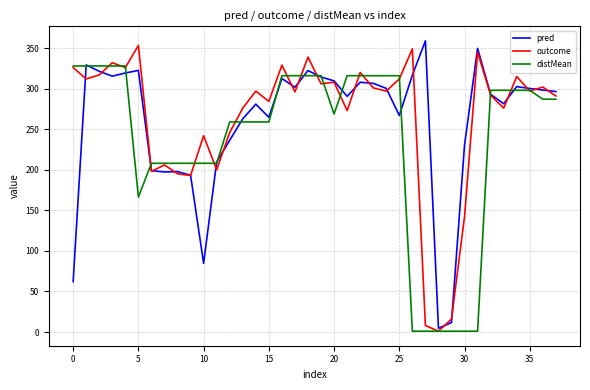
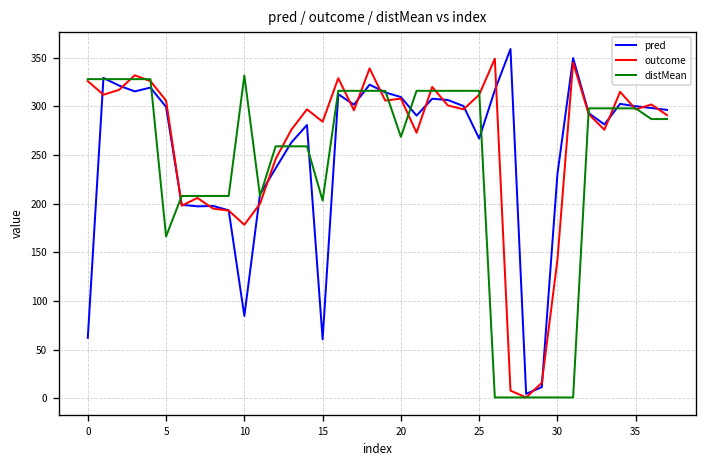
pred, 5: 320 -> 300
outcome, 5: 350 -> 310
outcome, 10: 240 -> 180
distMean, 10: 210 -> 330
pred, 15: 260 -> 60
distMean, 15: 260 -> 200
